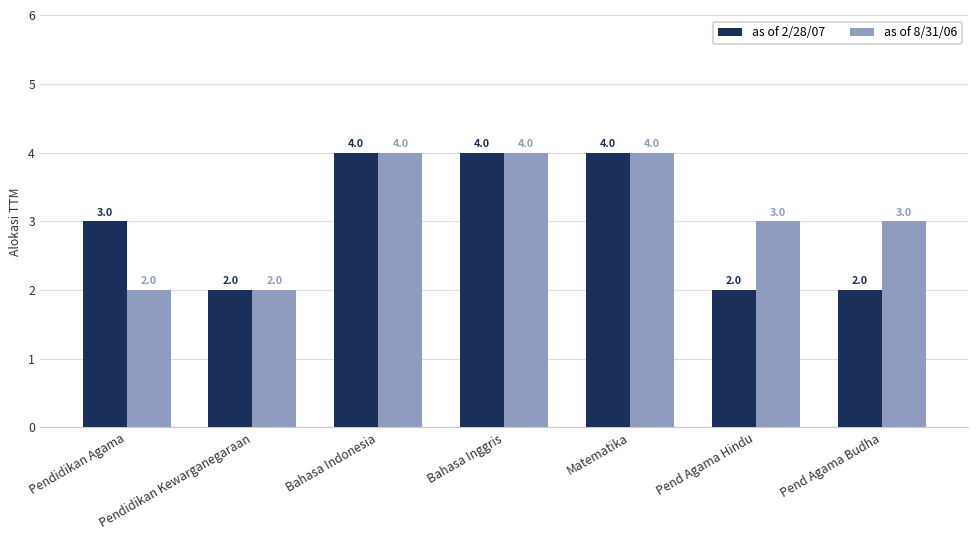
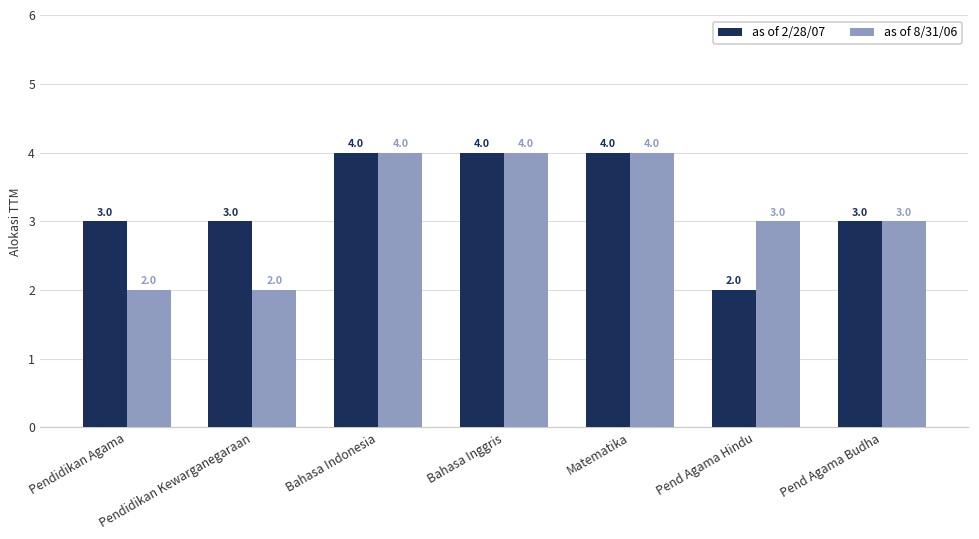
as of 2/28/07, Pendidikan Kewarganegaraan: 2.0 -> 3.0
as of 2/28/07, Pend Agama Budha: 2.0 -> 3.0
